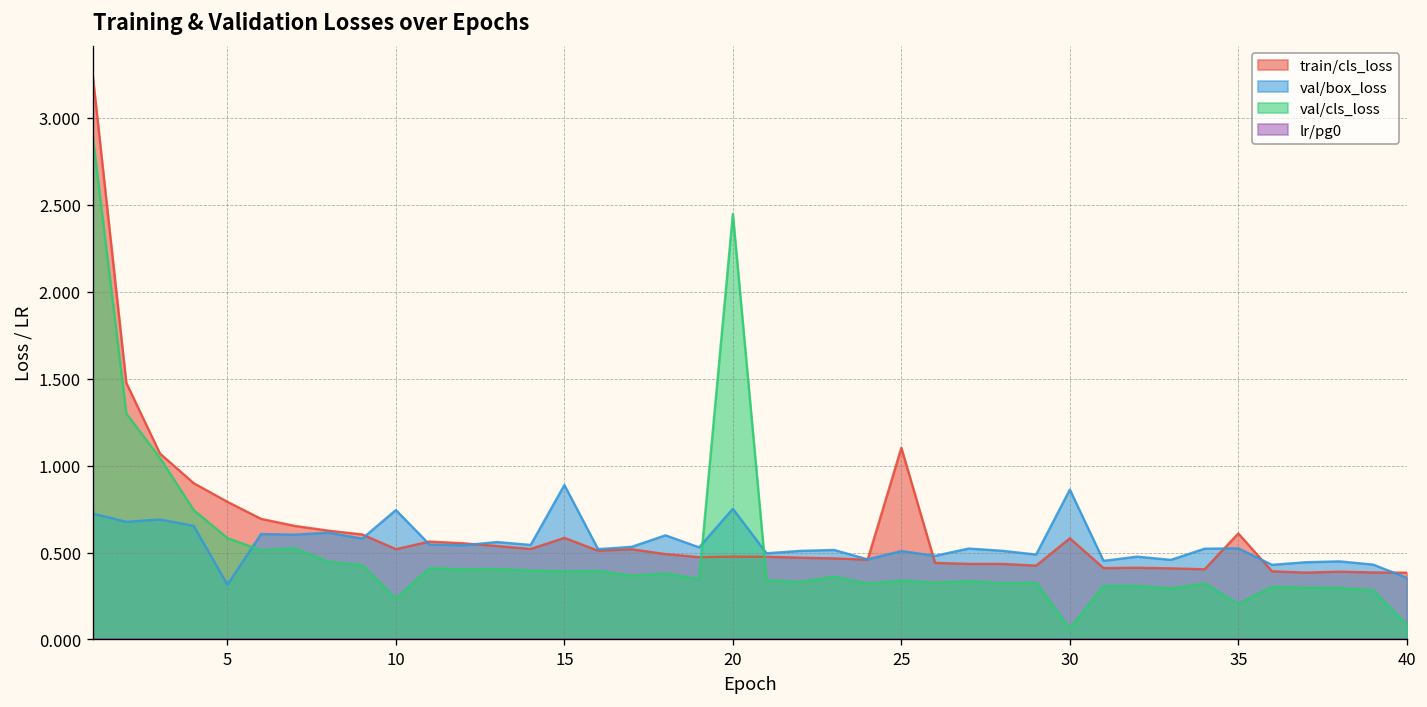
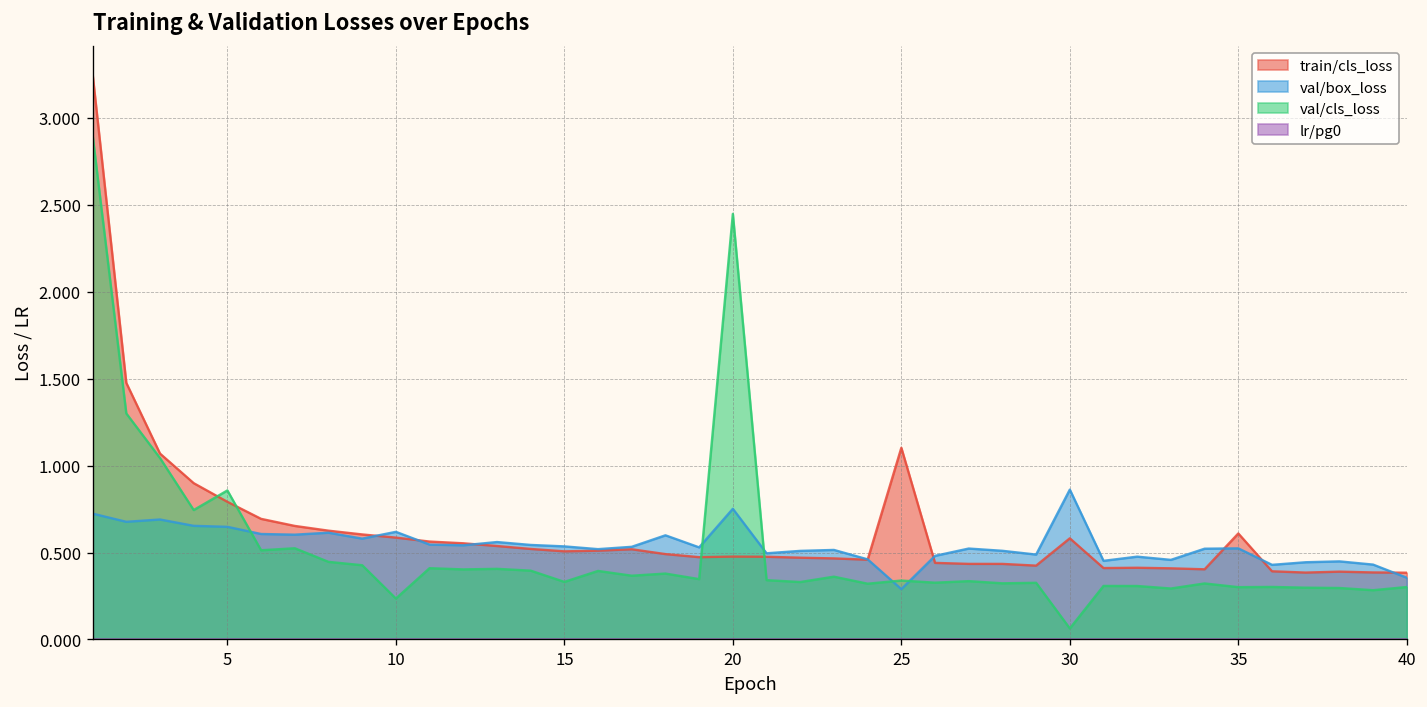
val/box_loss, 5: 0.31 -> 0.65
val/cls_loss, 5: 0.58 -> 0.86
train/cls_loss, 10: 0.52 -> 0.59
val/box_loss, 10: 0.74 -> 0.62
train/cls_loss, 15: 0.58 -> 0.51
val/box_loss, 15: 0.89 -> 0.54
val/cls_loss, 15: 0.39 -> 0.33
val/box_loss, 25: 0.51 -> 0.29
val/cls_loss, 35: 0.21 -> 0.30
val/cls_loss, 40: 0.09 -> 0.30
